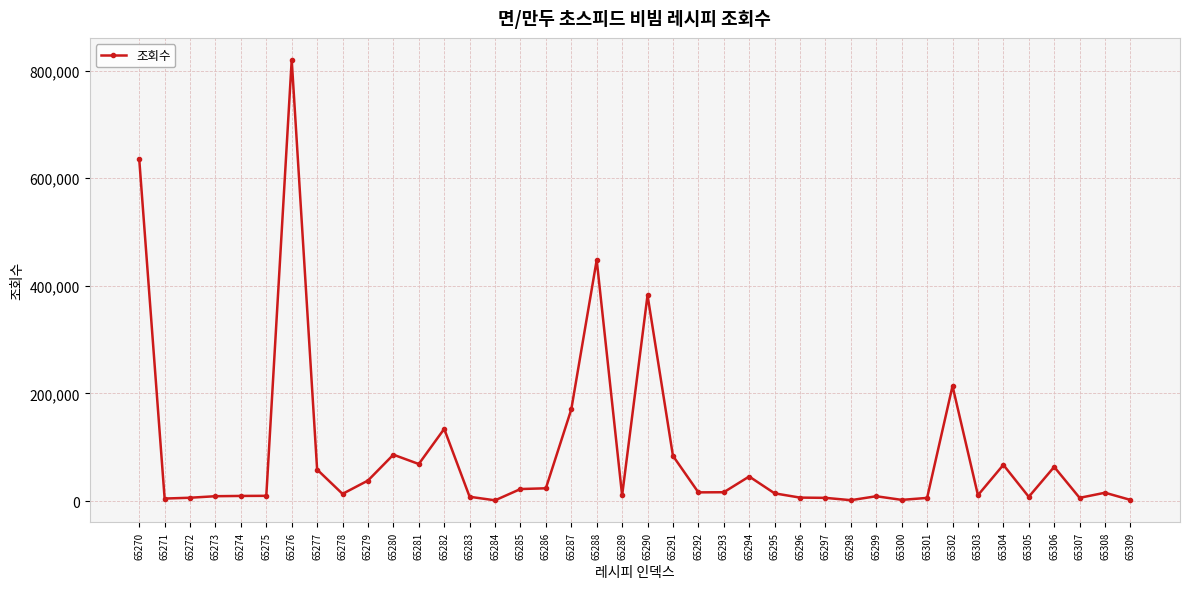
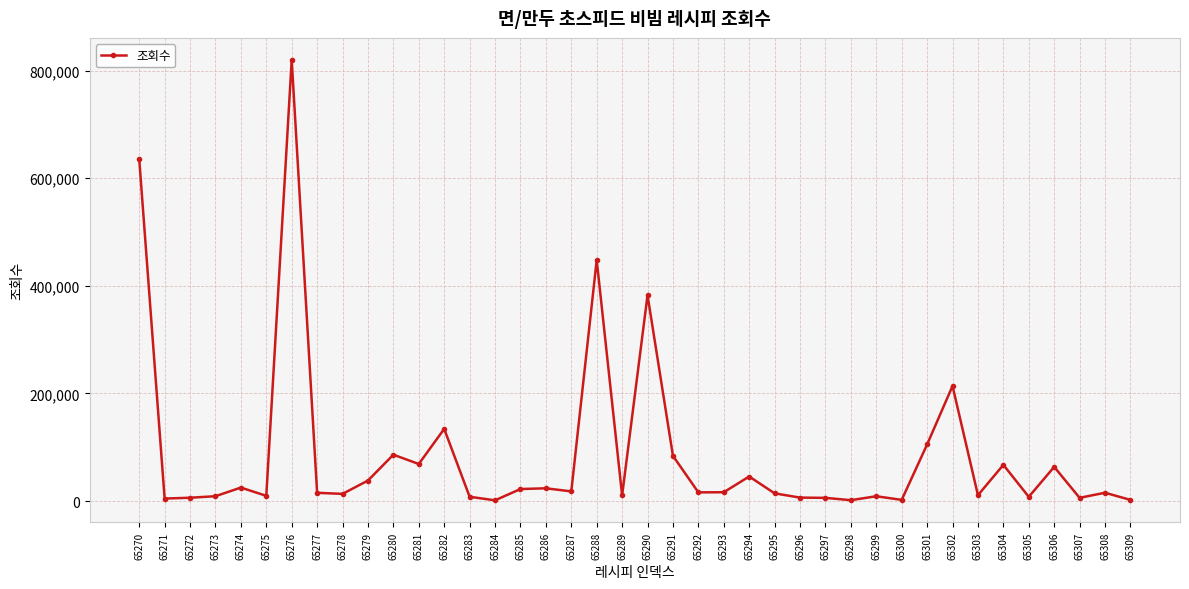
65274: 10,000 -> 30,000
65277: 60,000 -> 20,000
65287: 170,000 -> 20,000
65301: 10,000 -> 110,000
